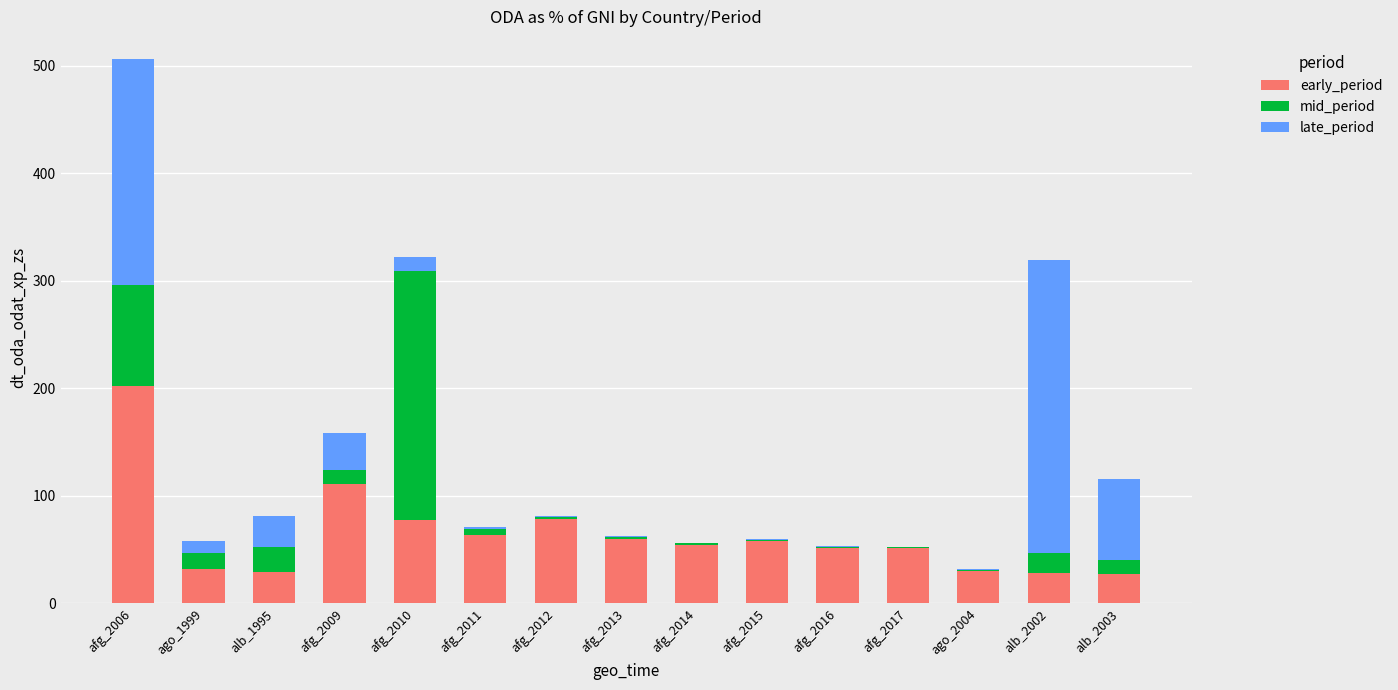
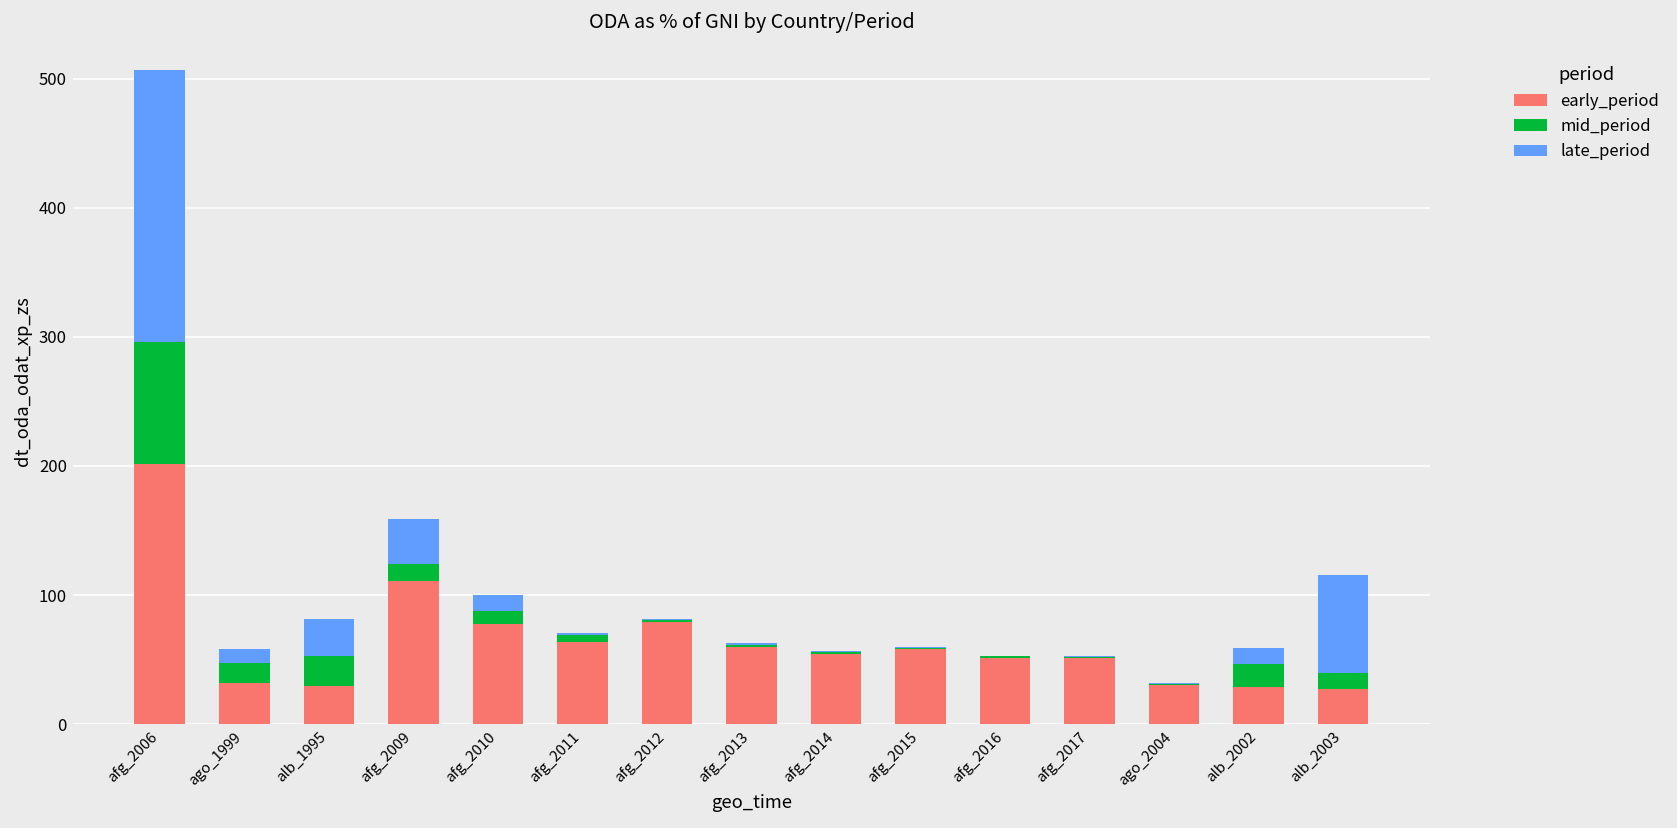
mid_period, afg_2010: 232 -> 11
late_period, alb_2002: 273 -> 12
